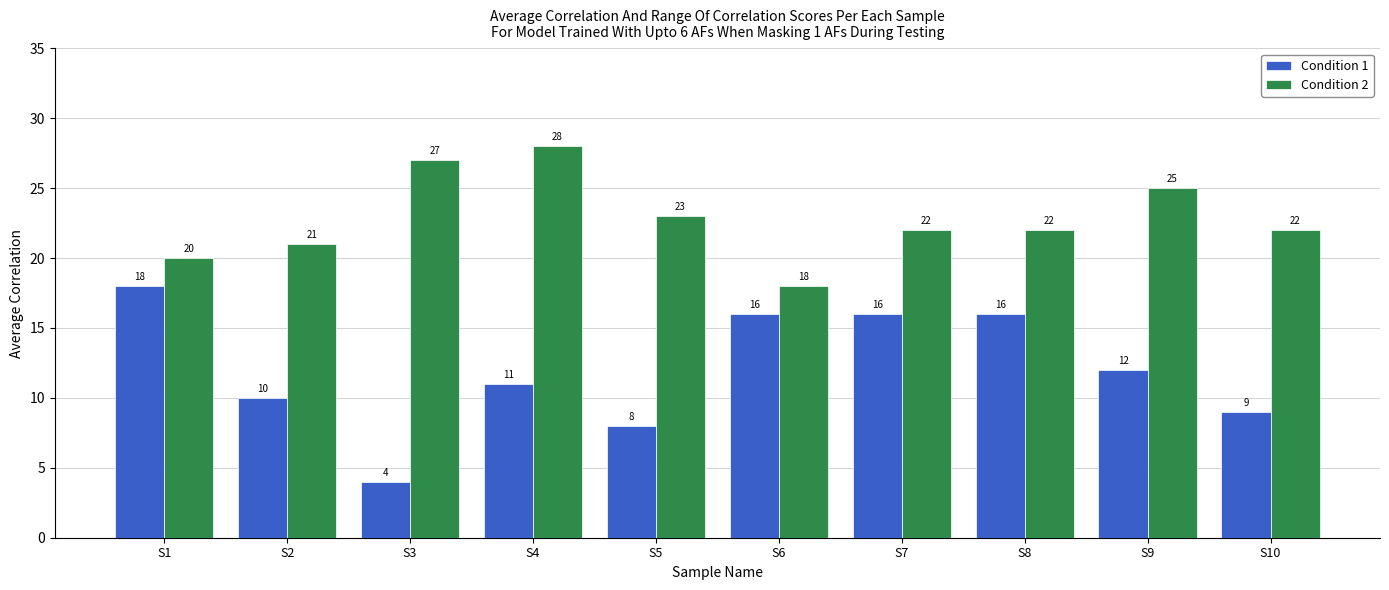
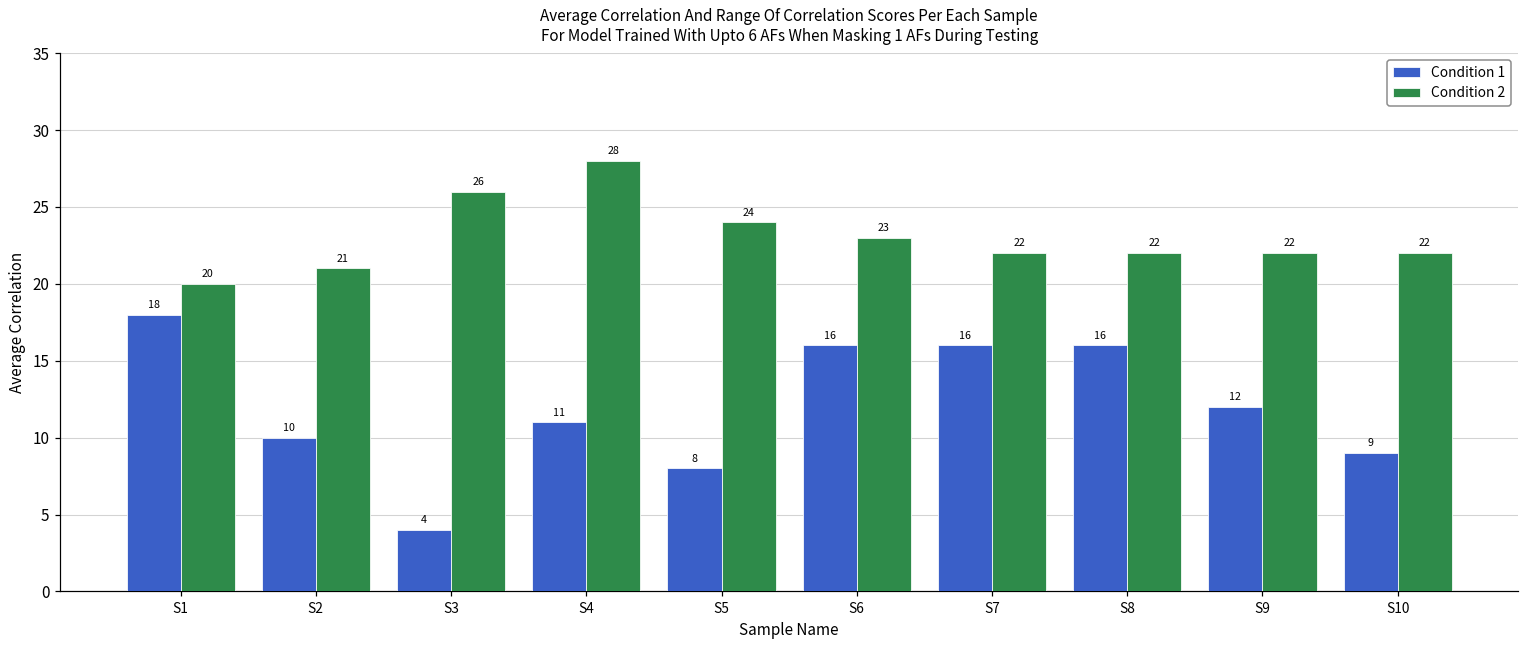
Condition 2, S3: 27 -> 26
Condition 2, S5: 23 -> 24
Condition 2, S6: 18 -> 23
Condition 2, S9: 25 -> 22
